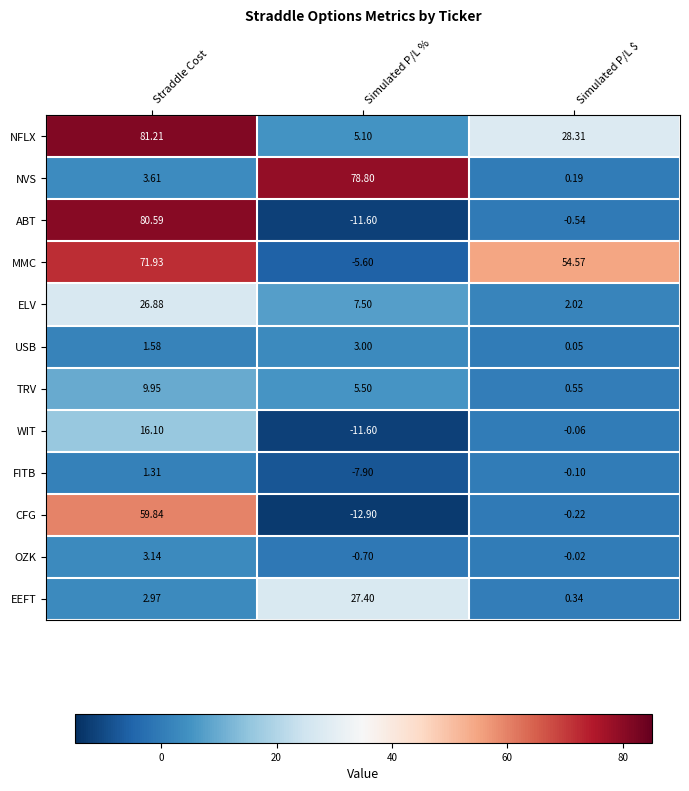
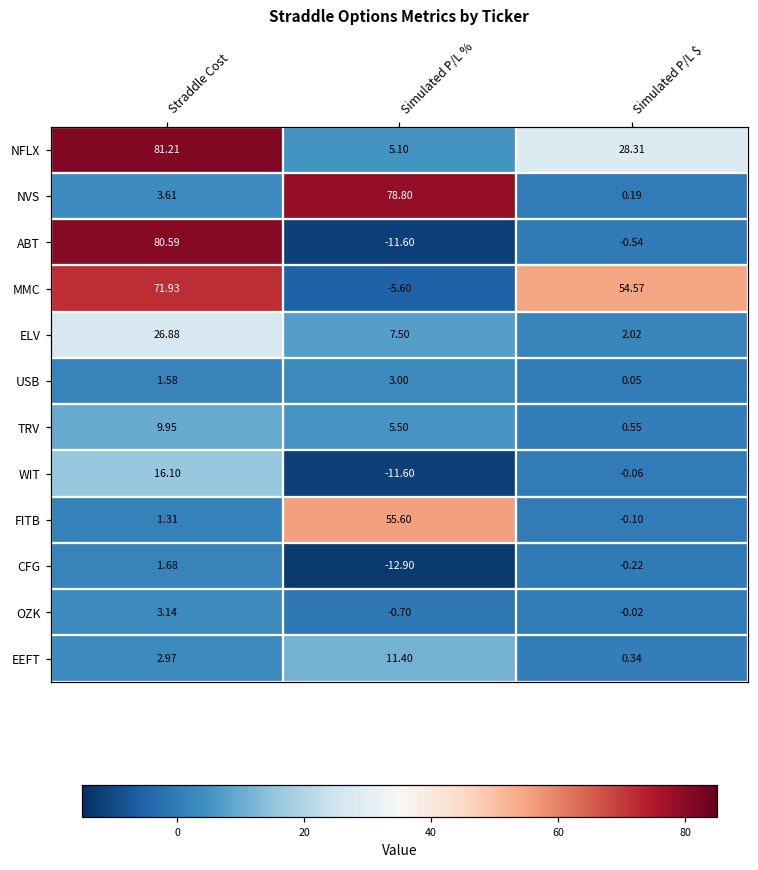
FITB, Simulated P/L %: -7.90 -> 55.60
CFG, Straddle Cost: 59.84 -> 1.68
EEFT, Simulated P/L %: 27.40 -> 11.40
